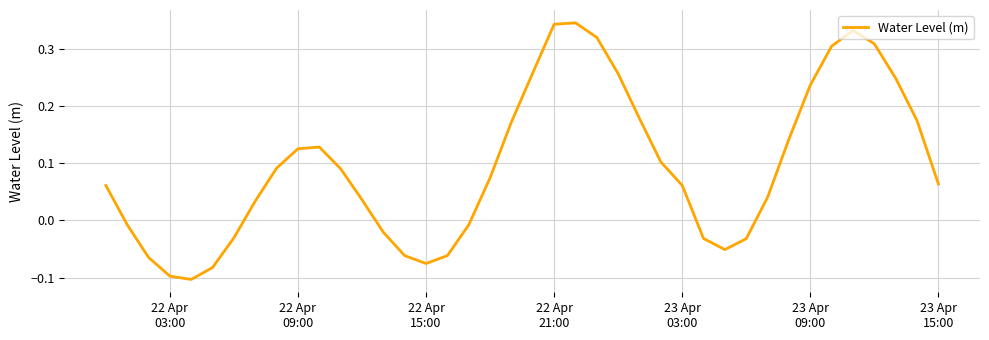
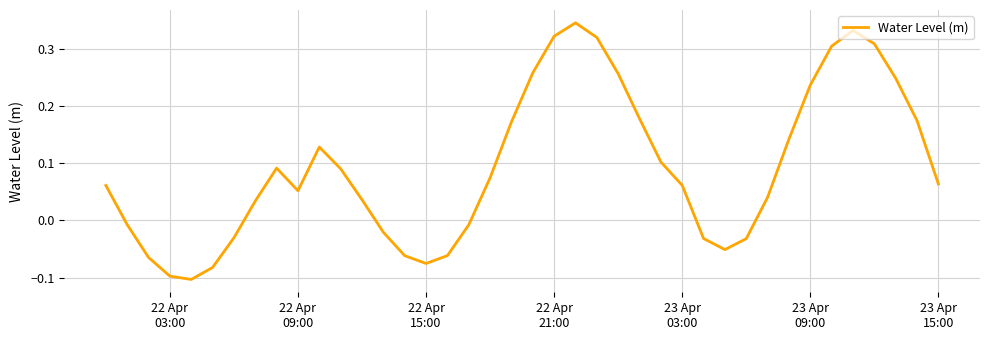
22 Apr 09:00: 0.13 -> 0.05
22 Apr 21:00: 0.34 -> 0.32
